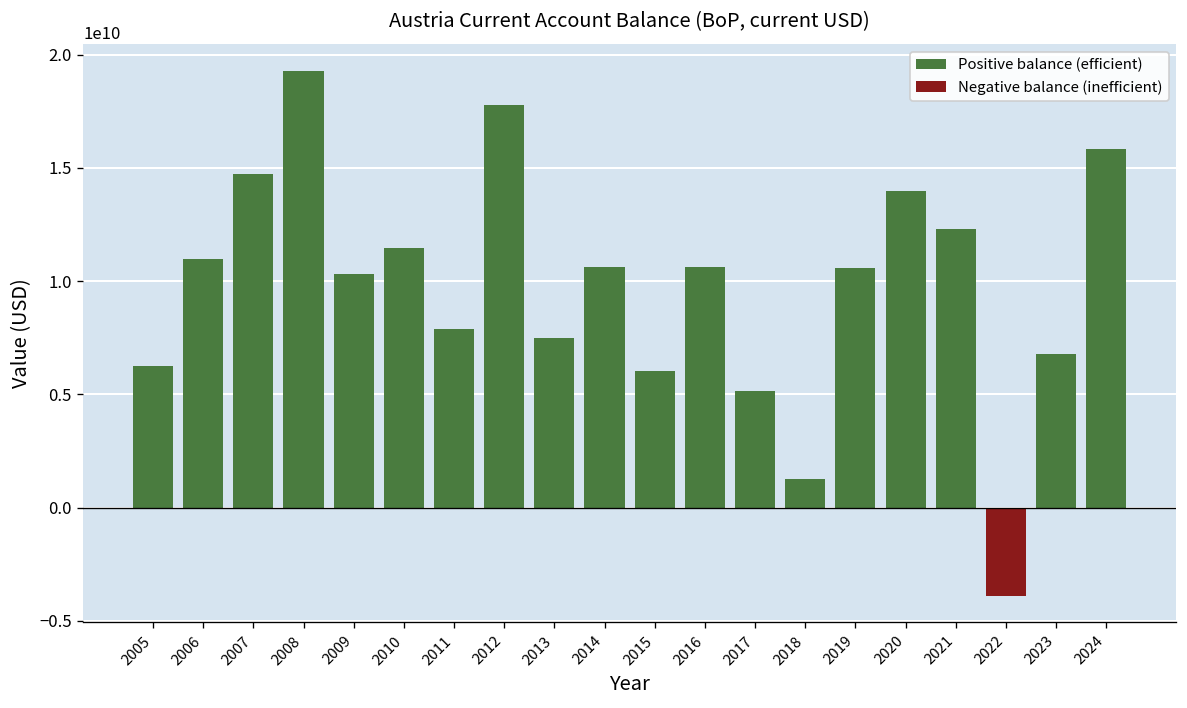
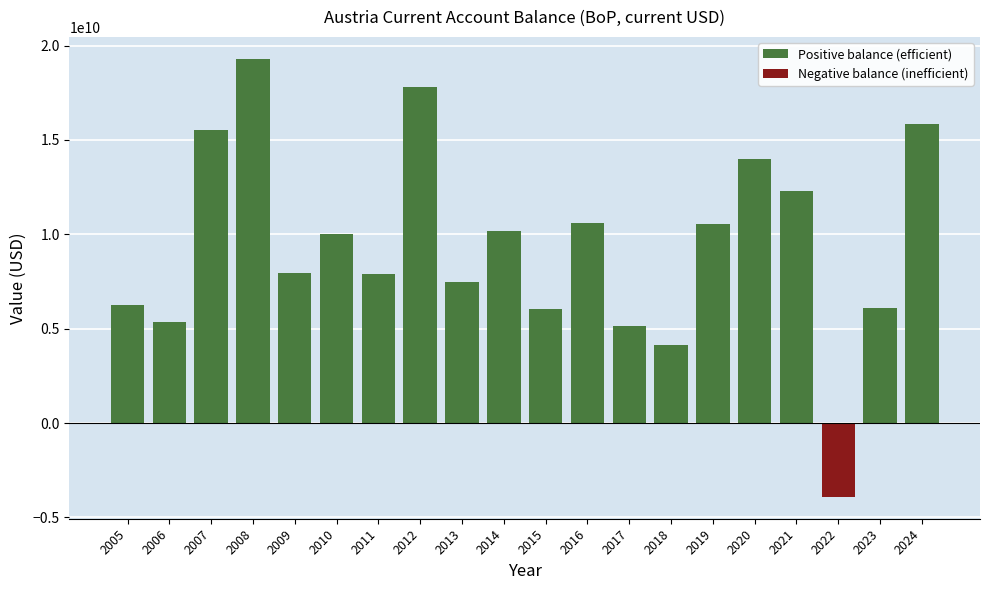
Positive balance (efficient), 2006: 11000000000 -> 5300000000
Positive balance (efficient), 2007: 14700000000 -> 15500000000
Positive balance (efficient), 2009: 10300000000 -> 8000000000
Positive balance (efficient), 2010: 11500000000 -> 10000000000
Positive balance (efficient), 2014: 10600000000 -> 10100000000
Positive balance (efficient), 2018: 1200000000 -> 4100000000
Positive balance (efficient), 2023: 6800000000 -> 6100000000
